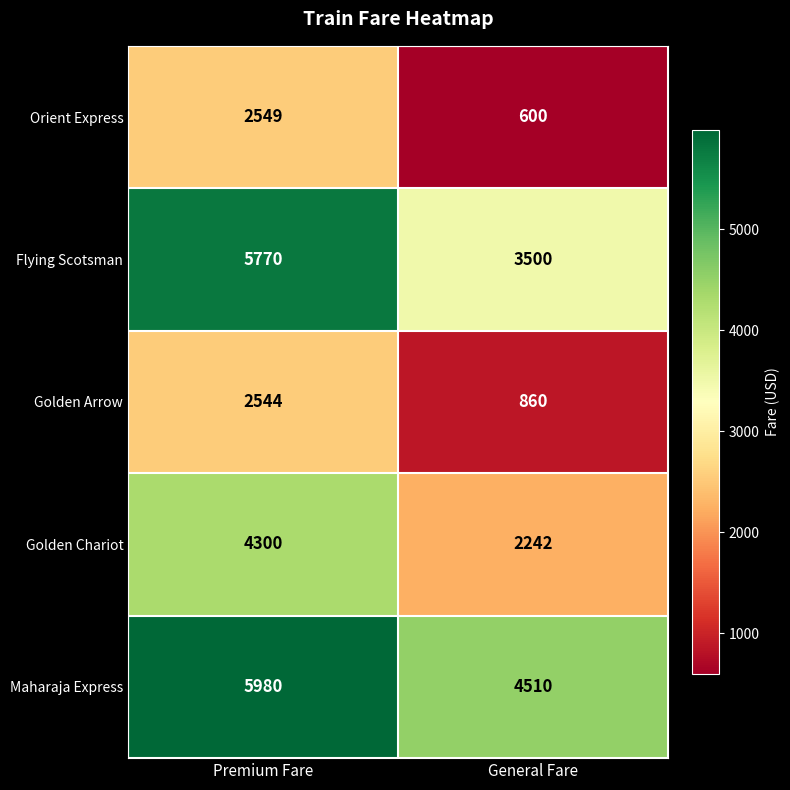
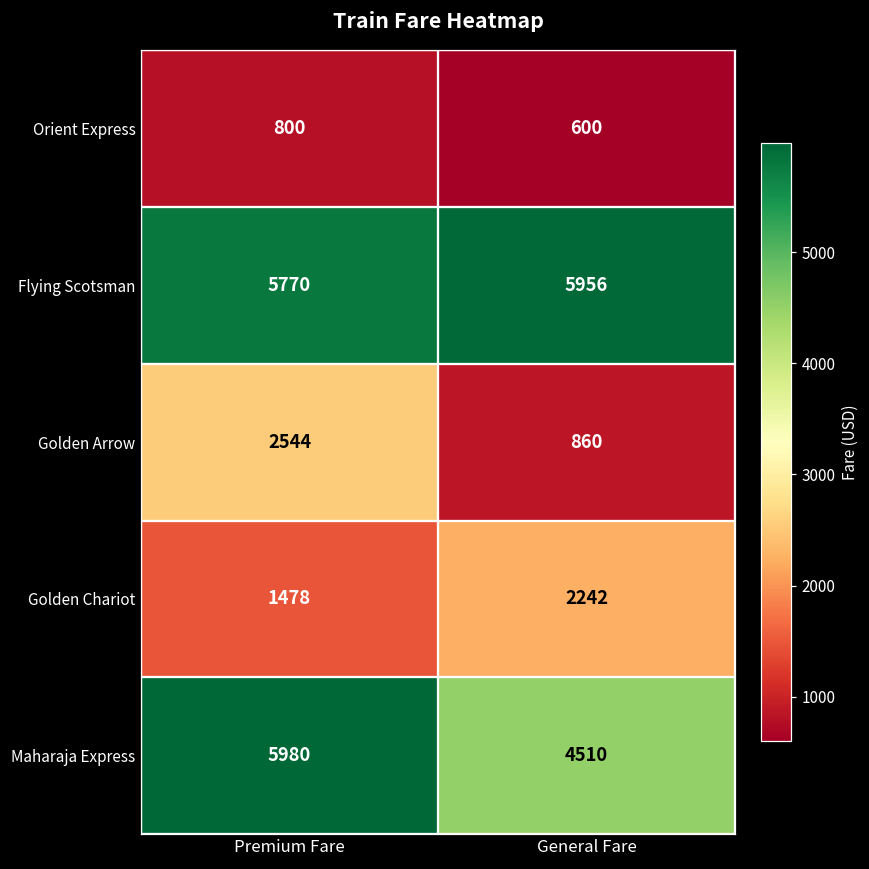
Orient Express, Premium Fare: 2549 -> 800
Flying Scotsman, General Fare: 3500 -> 5956
Golden Chariot, Premium Fare: 4300 -> 1478
